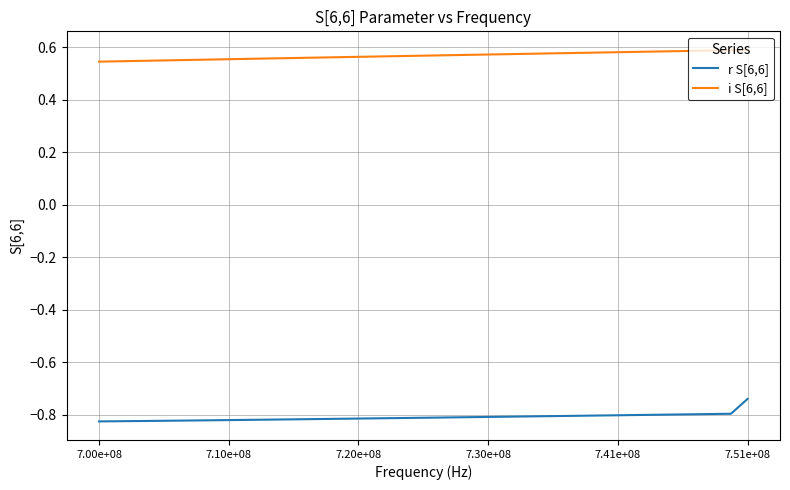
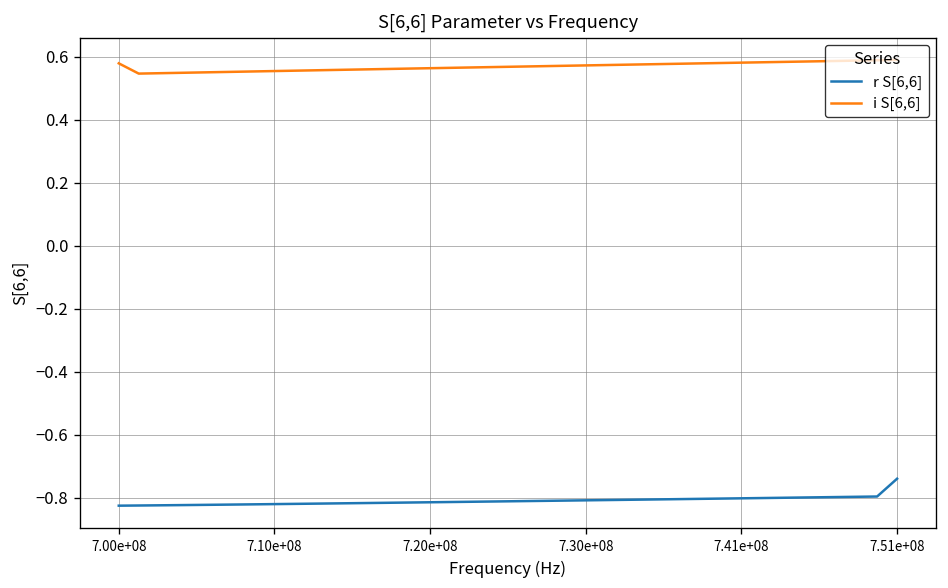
i S[6,6], 7.00e+08: 0.54 -> 0.58
